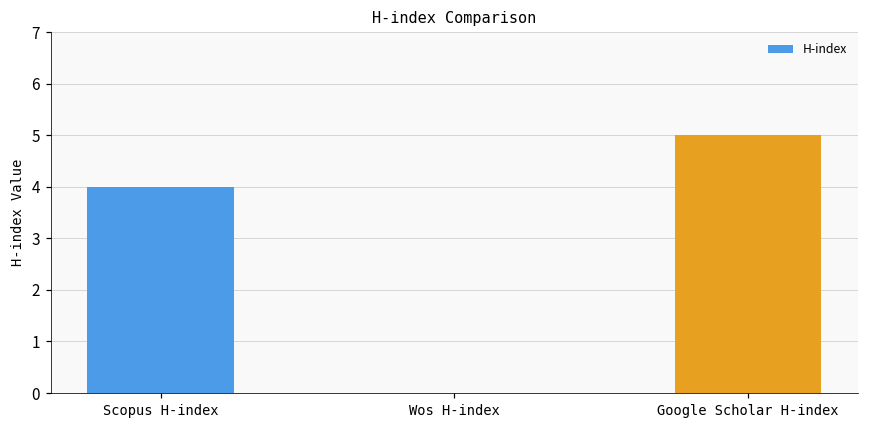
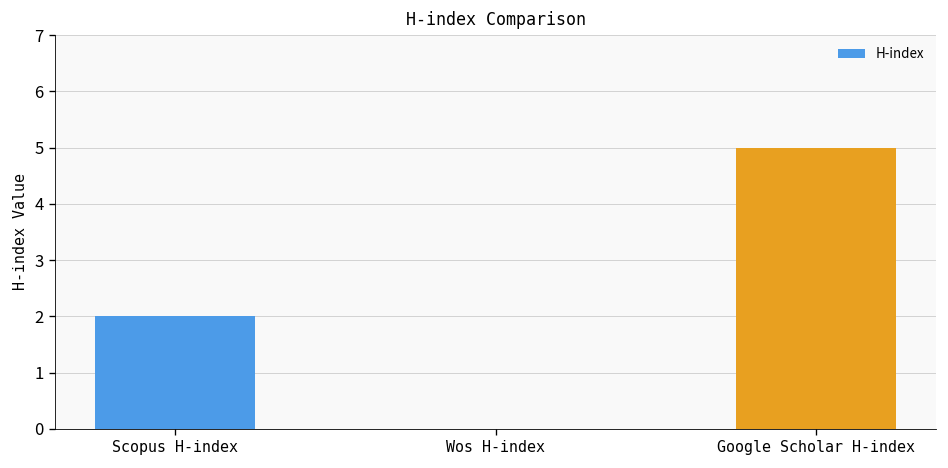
Scopus H-index: 4 -> 2
